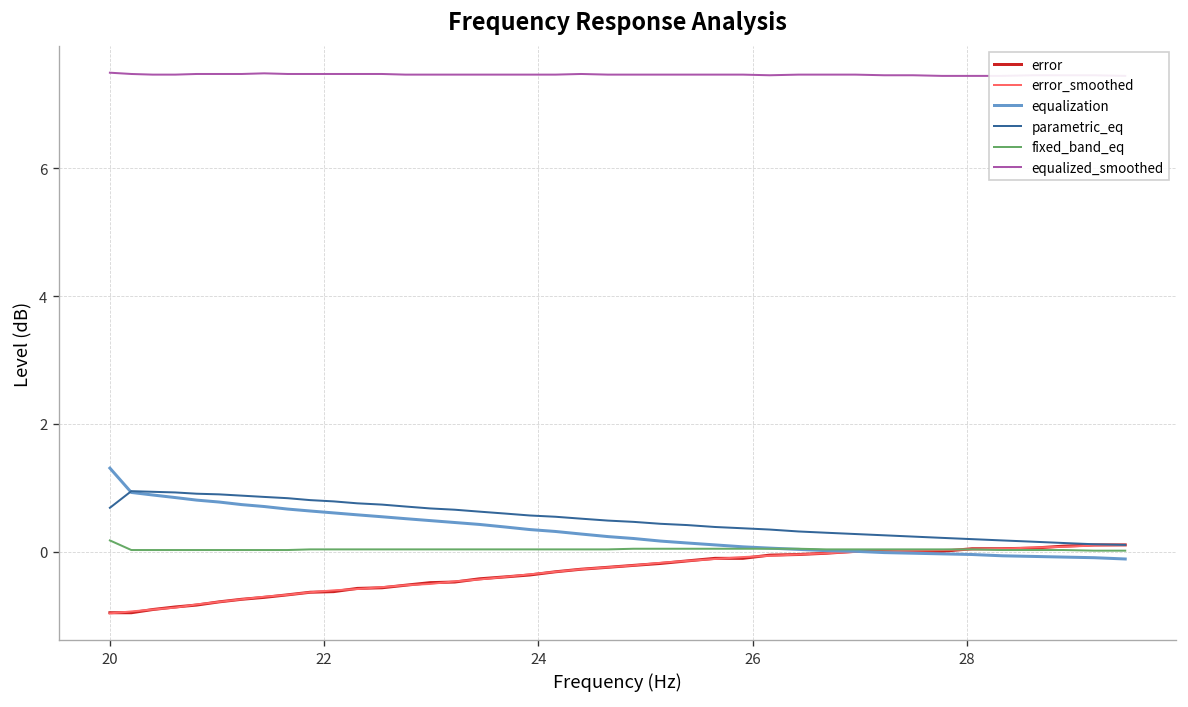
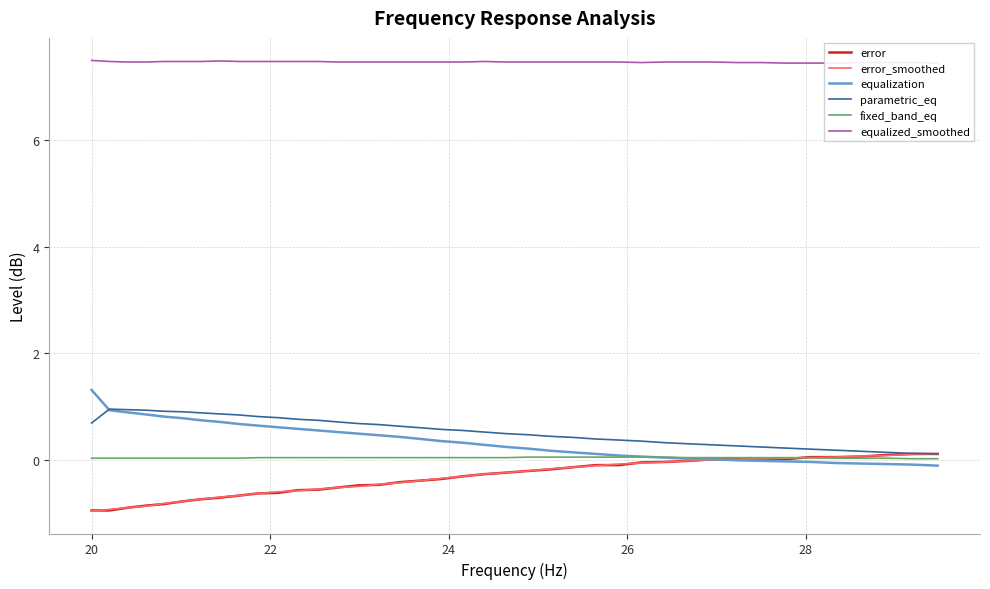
fixed_band_eq, 20: 0.2 -> 0.0
